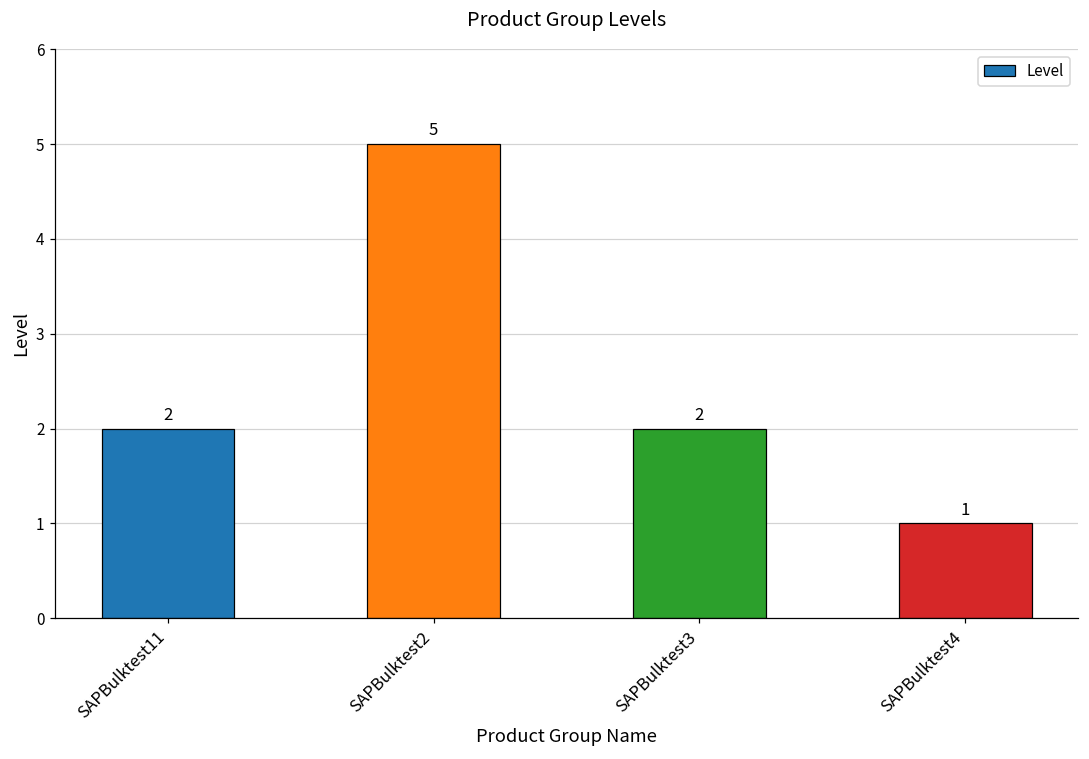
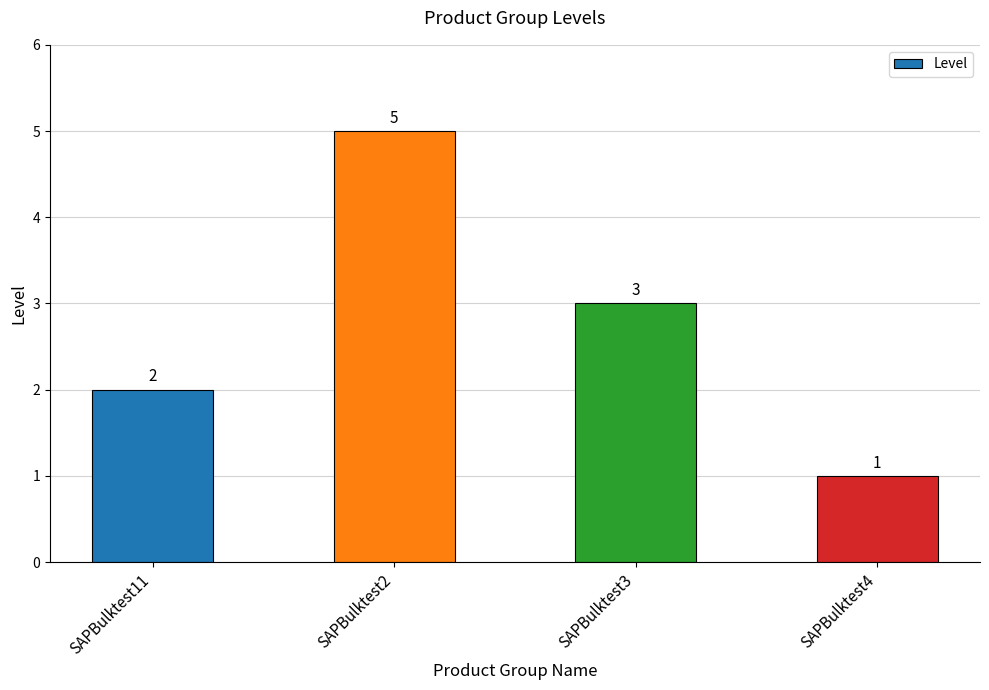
SAPBulktest3: 2 -> 3
